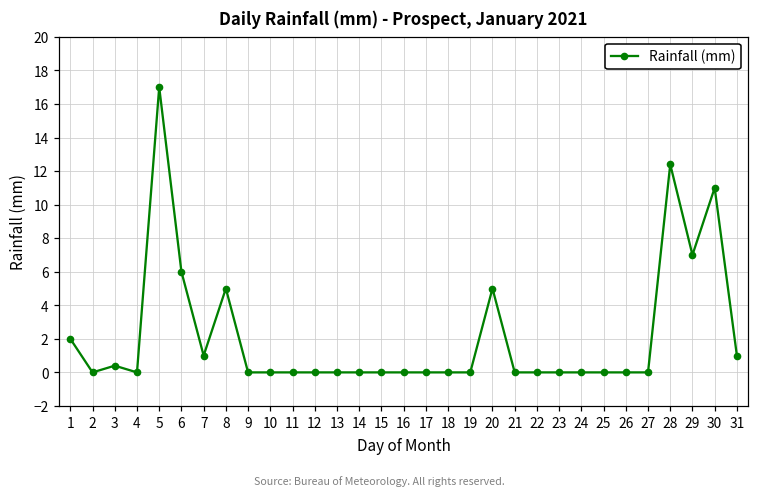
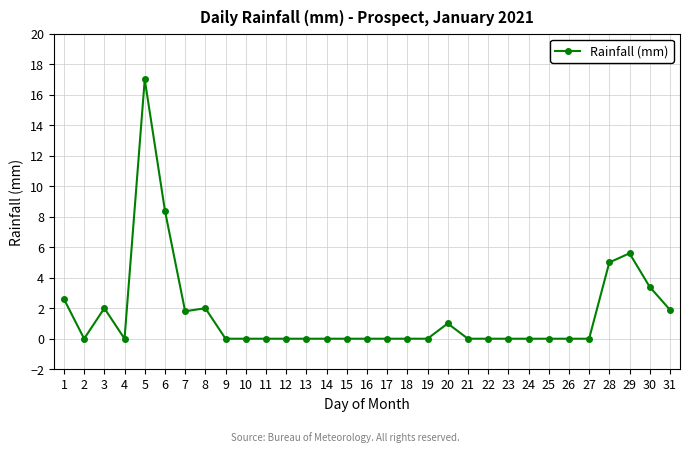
1: 2.0 -> 2.6
3: 0.4 -> 2.0
6: 6.0 -> 8.4
7: 1.0 -> 1.8
8: 5 -> 2
20: 5 -> 1
28: 12.4 -> 5.0
29: 7.0 -> 5.6
30: 11.0 -> 3.4
31: 1.0 -> 1.9
